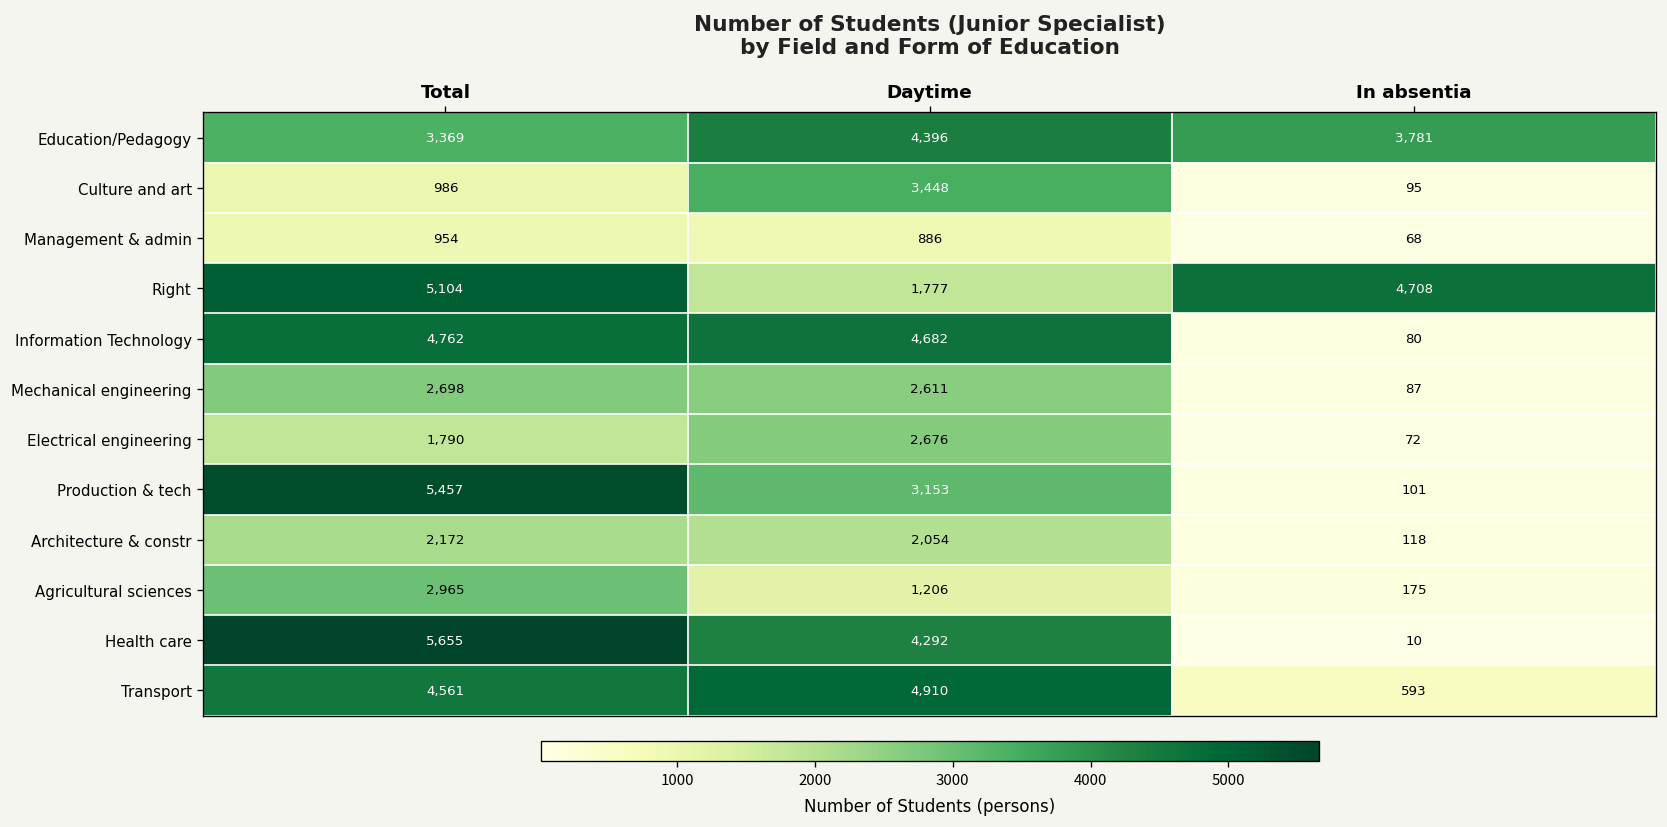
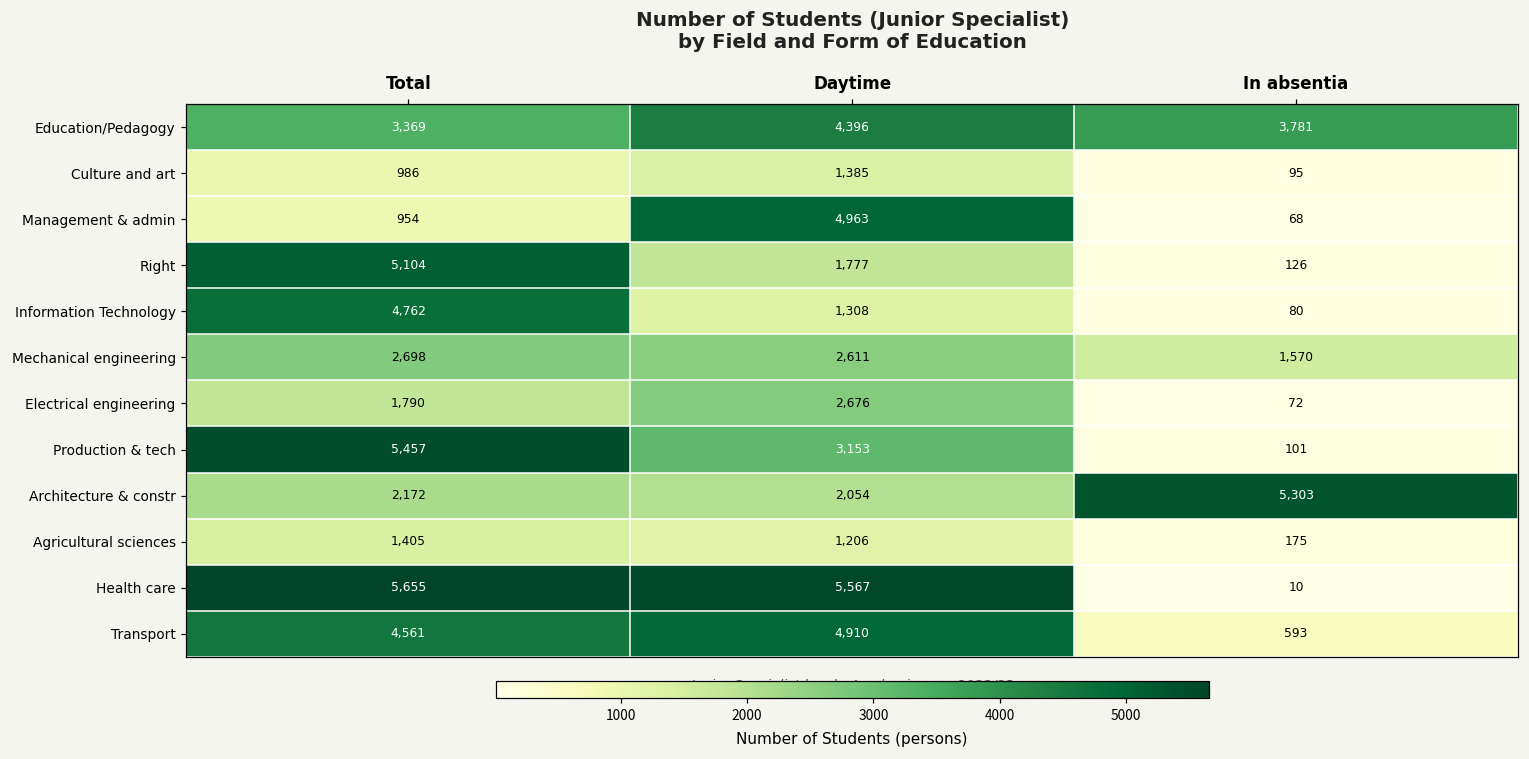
Culture and art, Daytime: 3,448 -> 1,385
Management & admin, Daytime: 886 -> 4,963
Right, In absentia: 4,708 -> 126
Information Technology, Daytime: 4,682 -> 1,308
Mechanical engineering, In absentia: 87 -> 1,570
Architecture & constr, In absentia: 118 -> 5,303
Agricultural sciences, Total: 2,965 -> 1,405
Health care, Daytime: 4,292 -> 5,567
